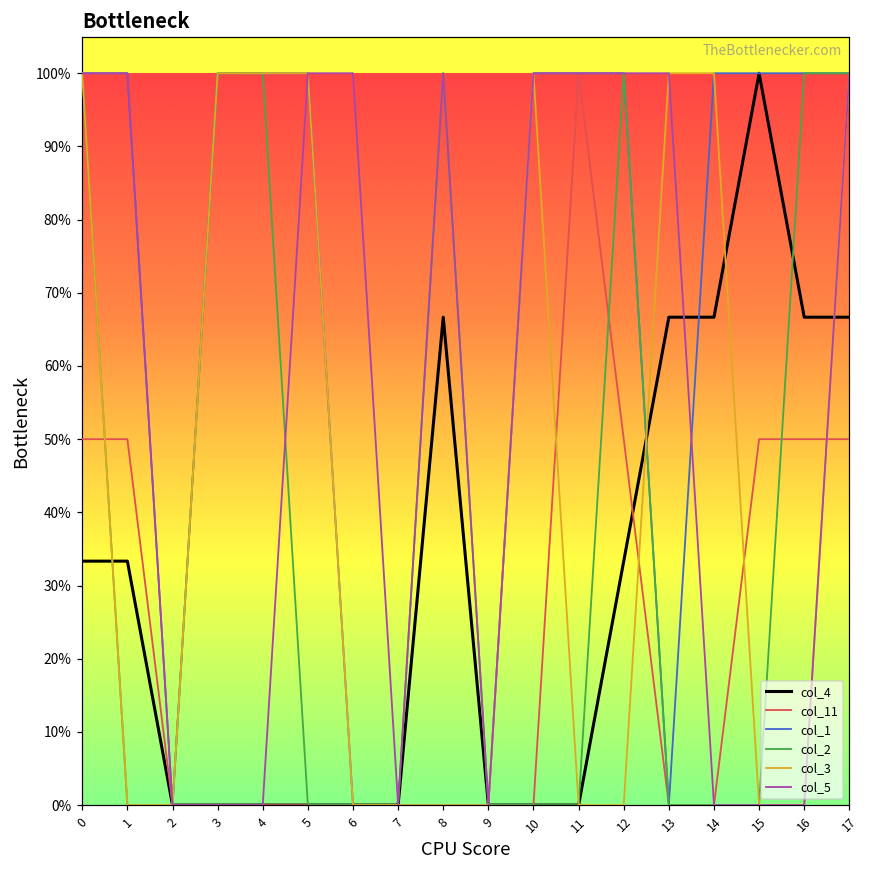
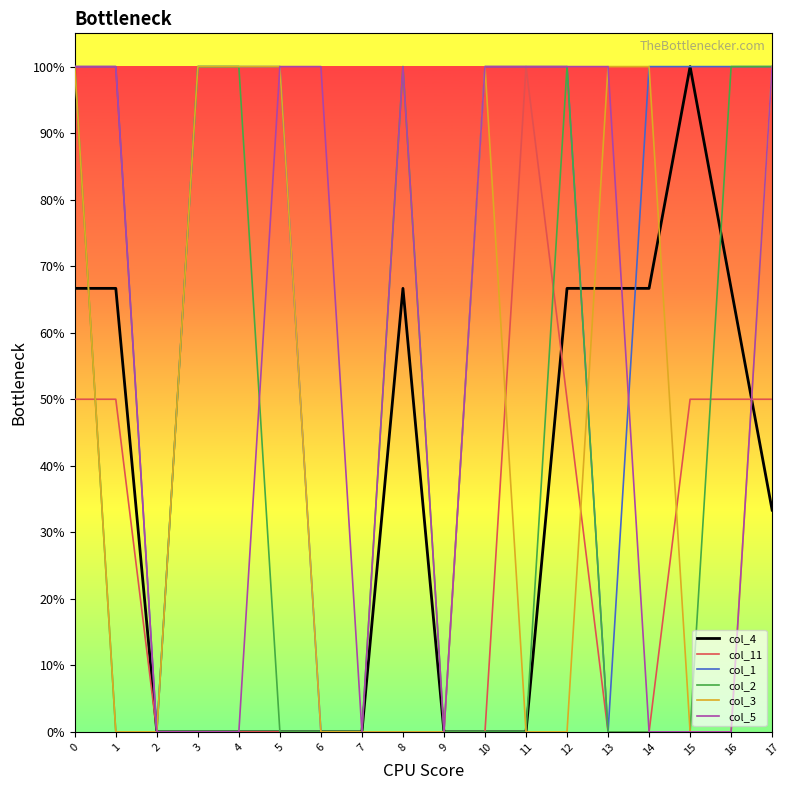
col_4, 0: 33% -> 67%
col_4, 1: 33% -> 67%
col_4, 12: 33% -> 67%
col_4, 17: 67% -> 33%
